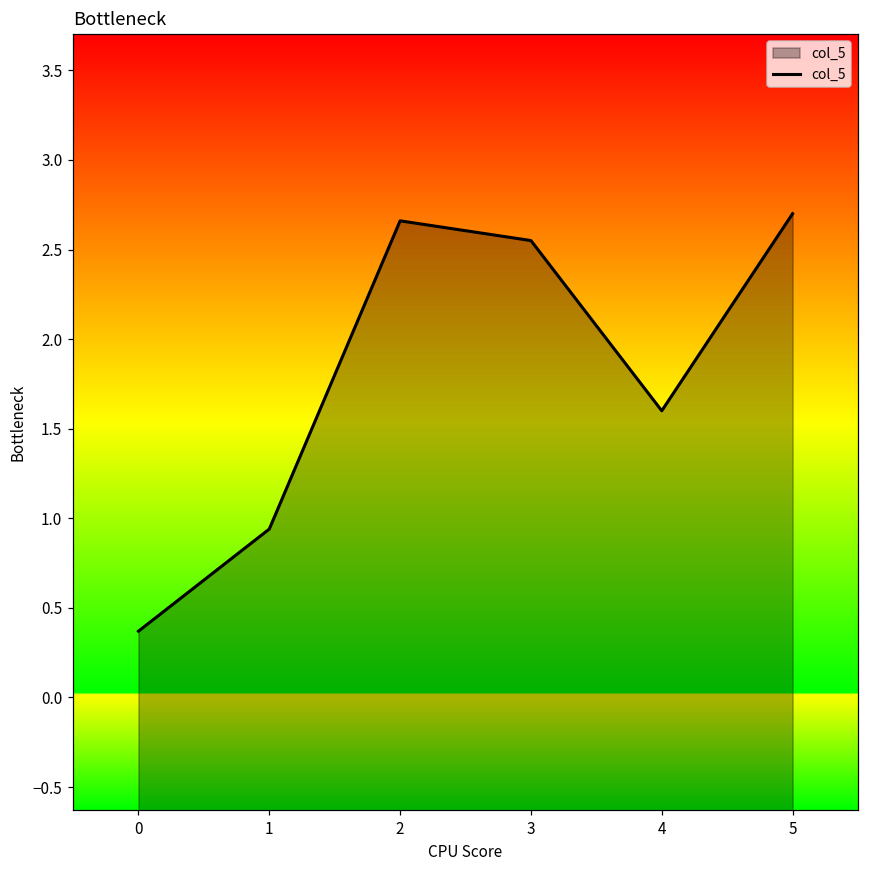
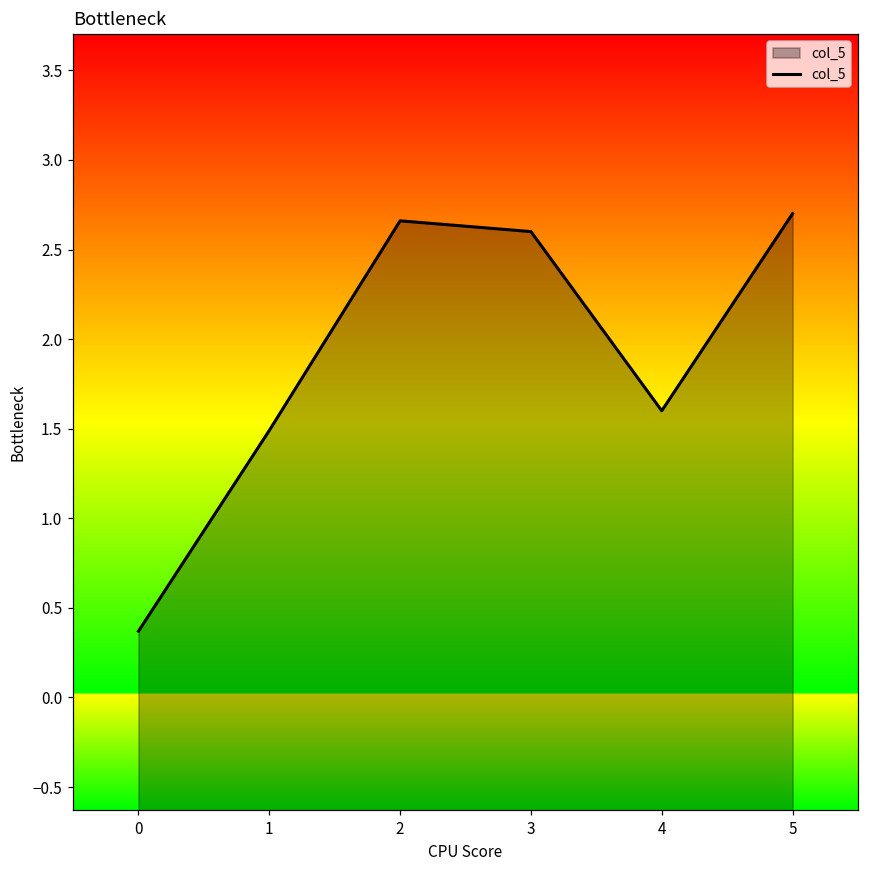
1: 0.94 -> 1.49
3: 2.55 -> 2.60
